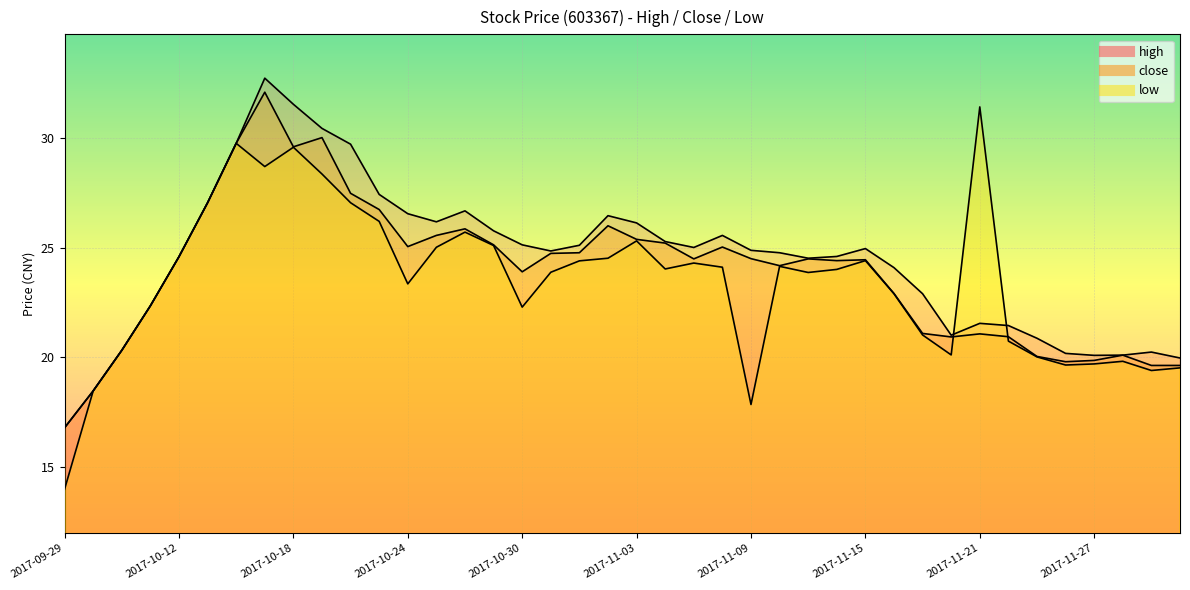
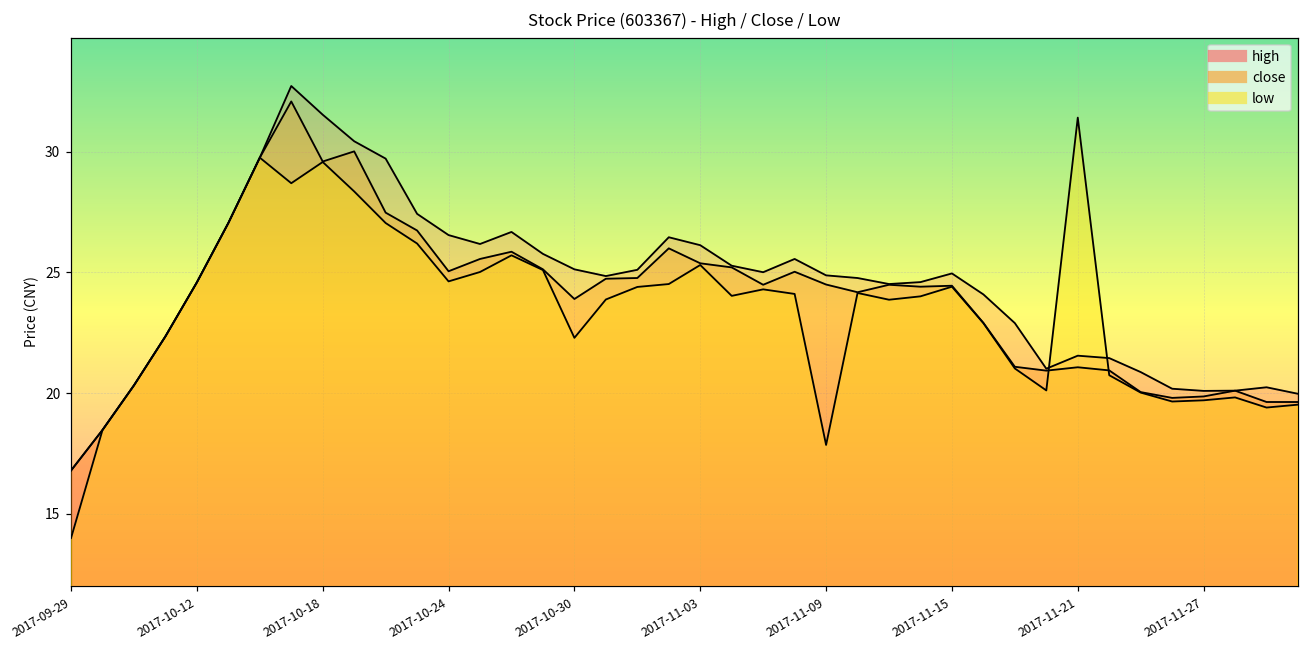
low, 2017-10-24: 23.4 -> 24.6
